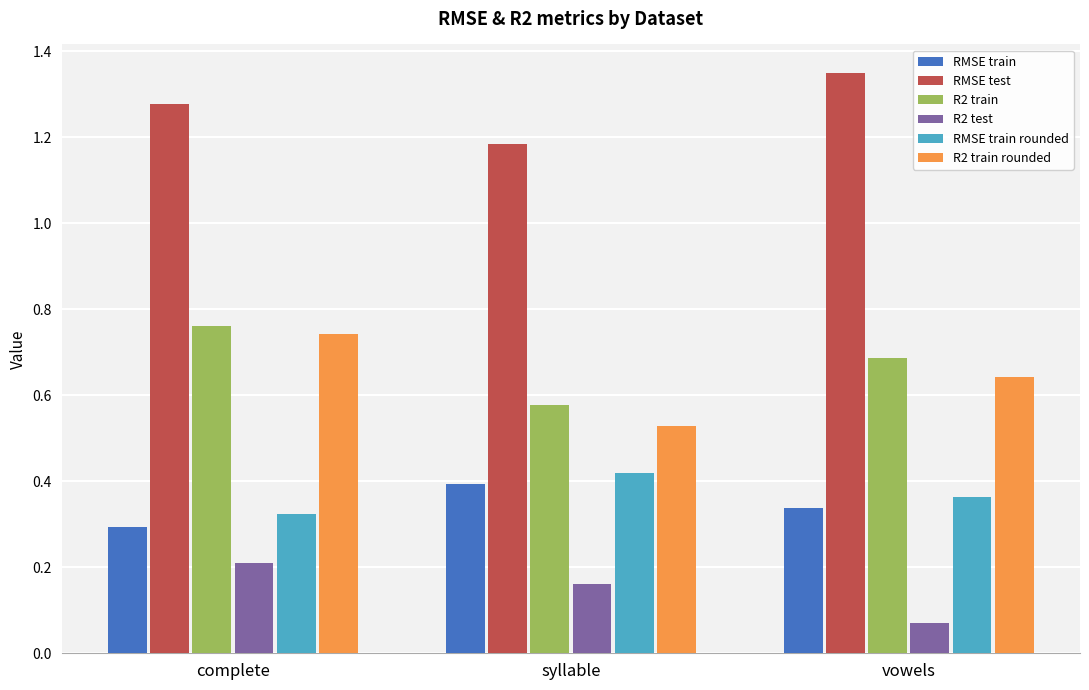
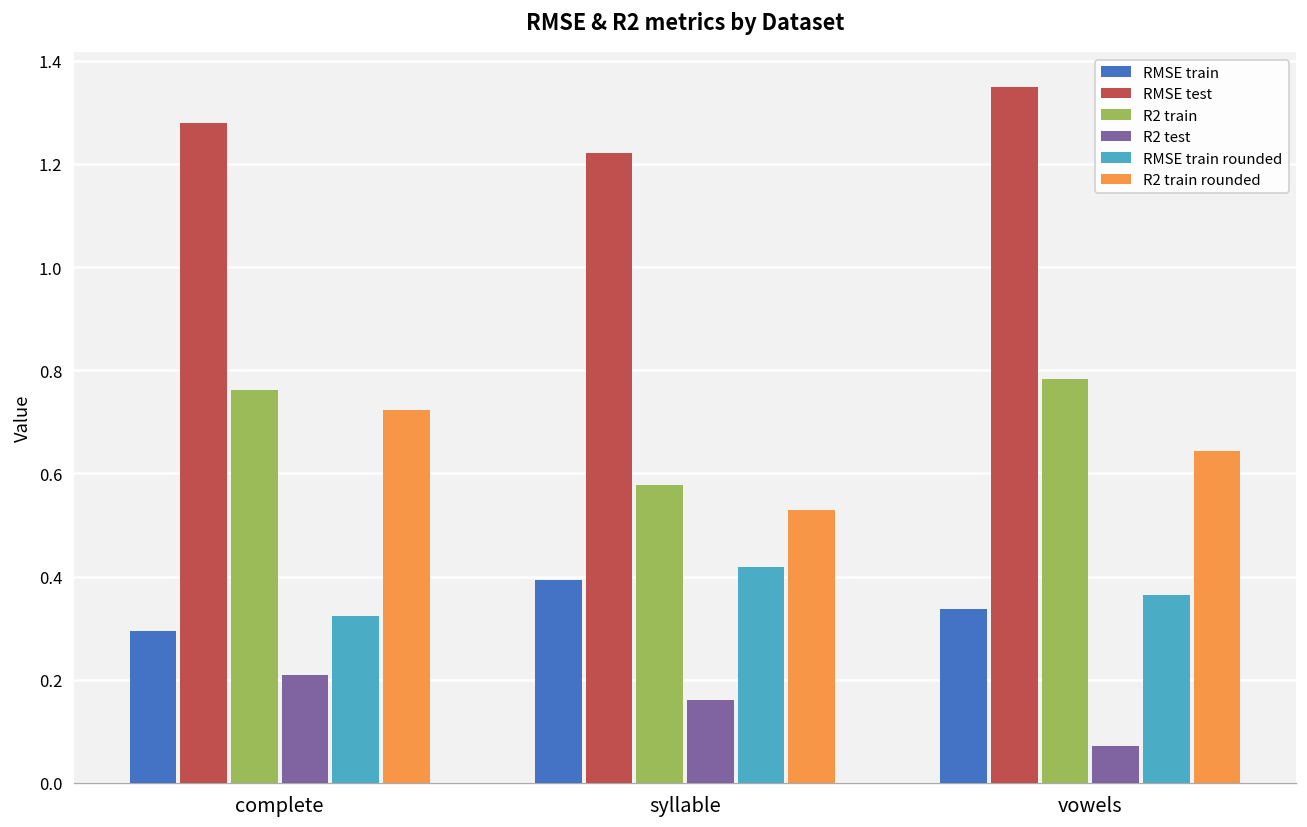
R2 train rounded, complete: 0.74 -> 0.72
RMSE test, syllable: 1.18 -> 1.22
R2 train, vowels: 0.69 -> 0.78
